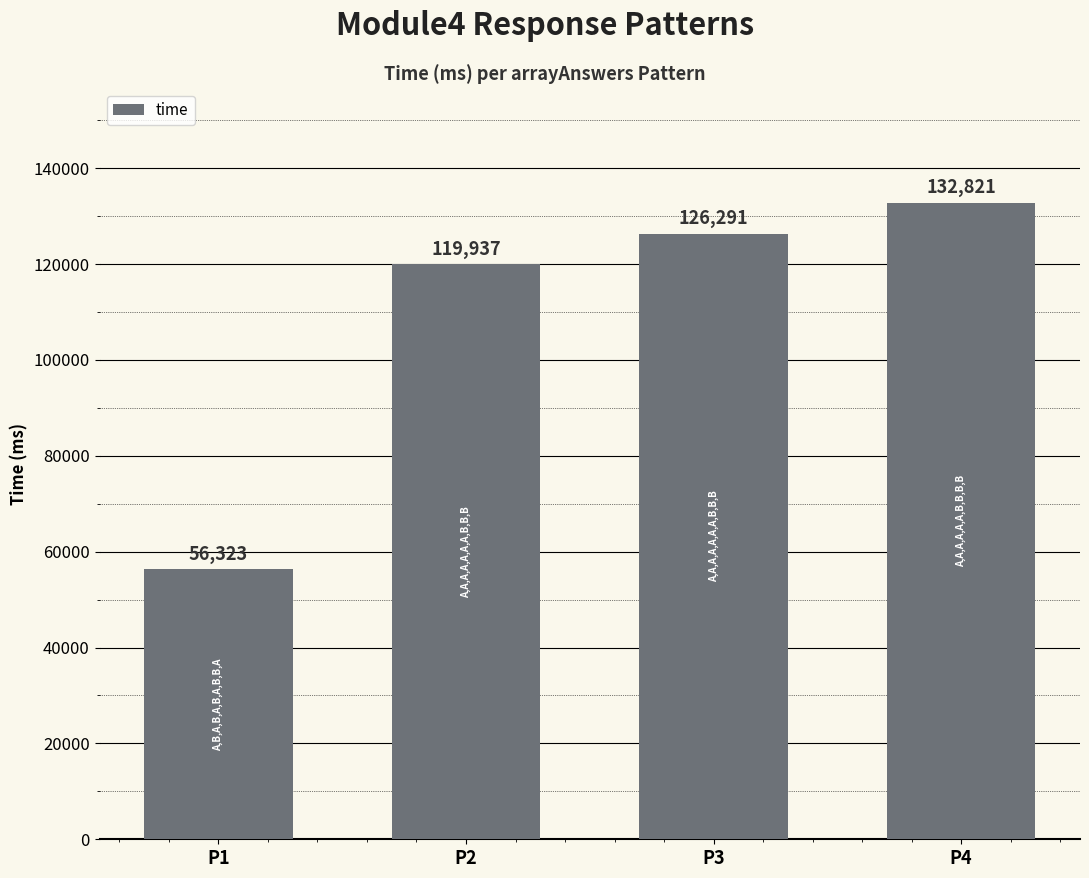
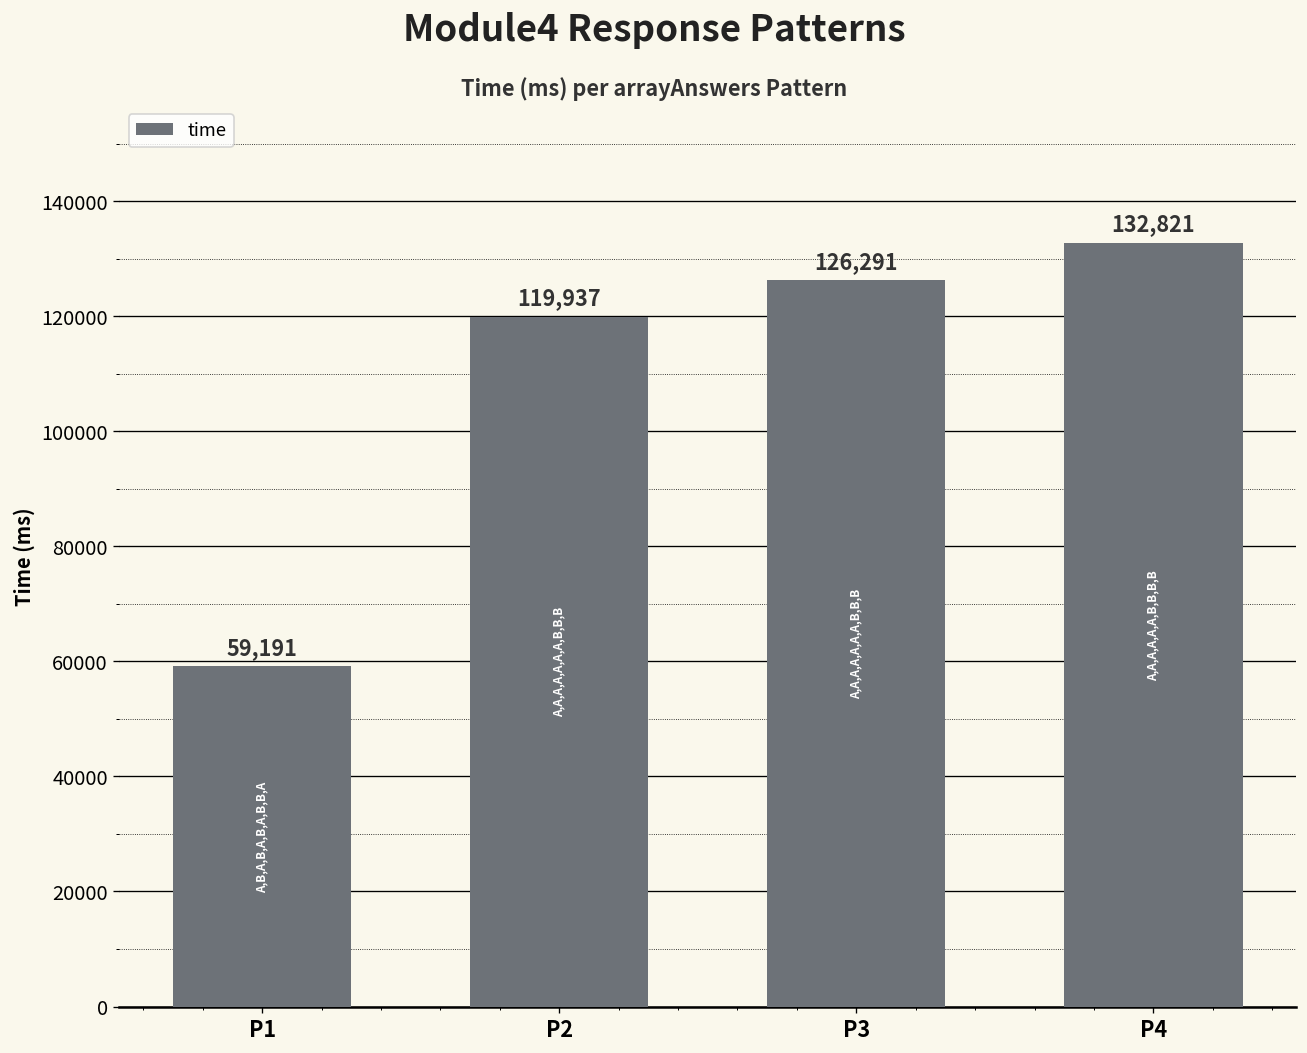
P1: 56,323 -> 59,191
